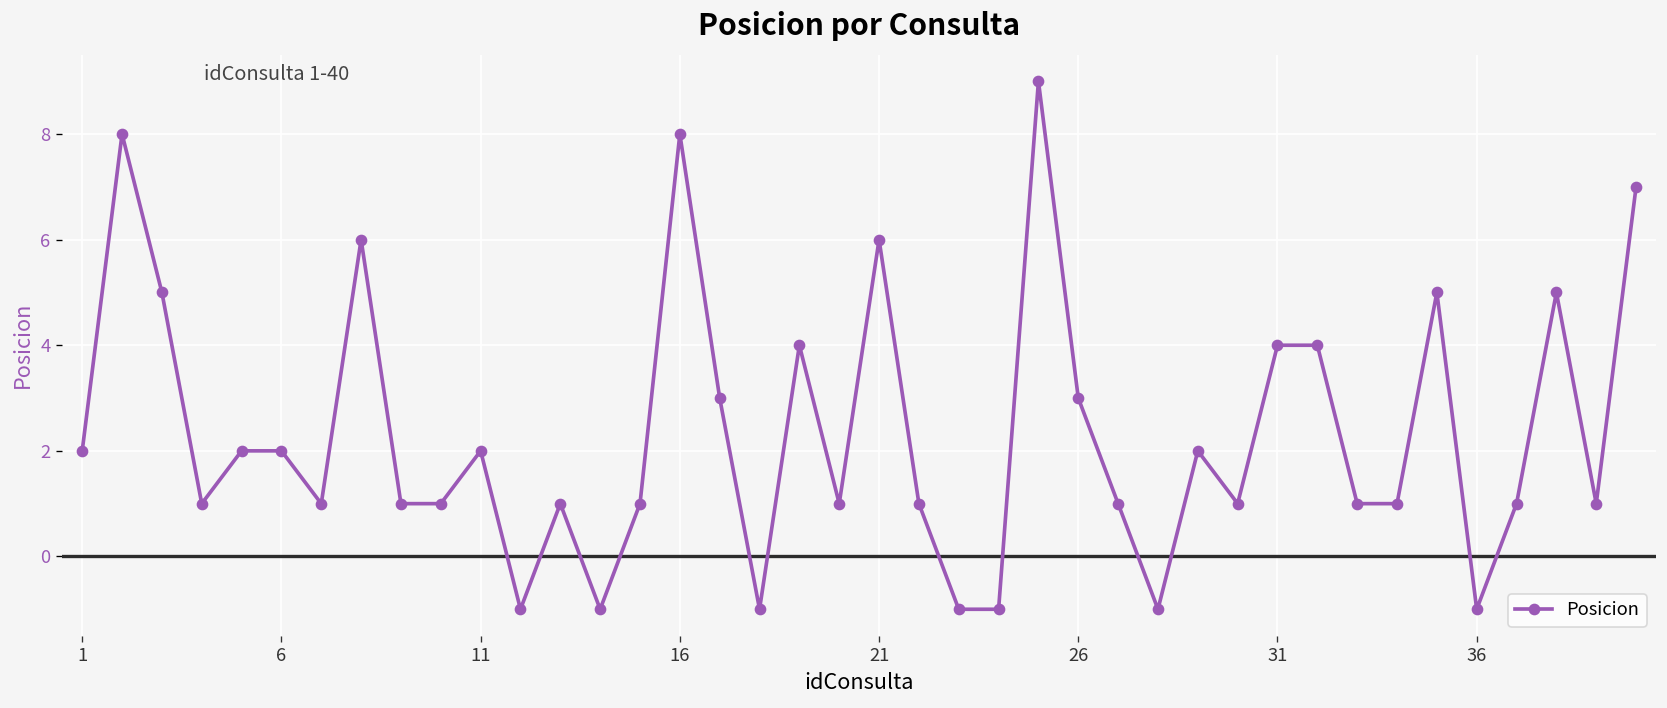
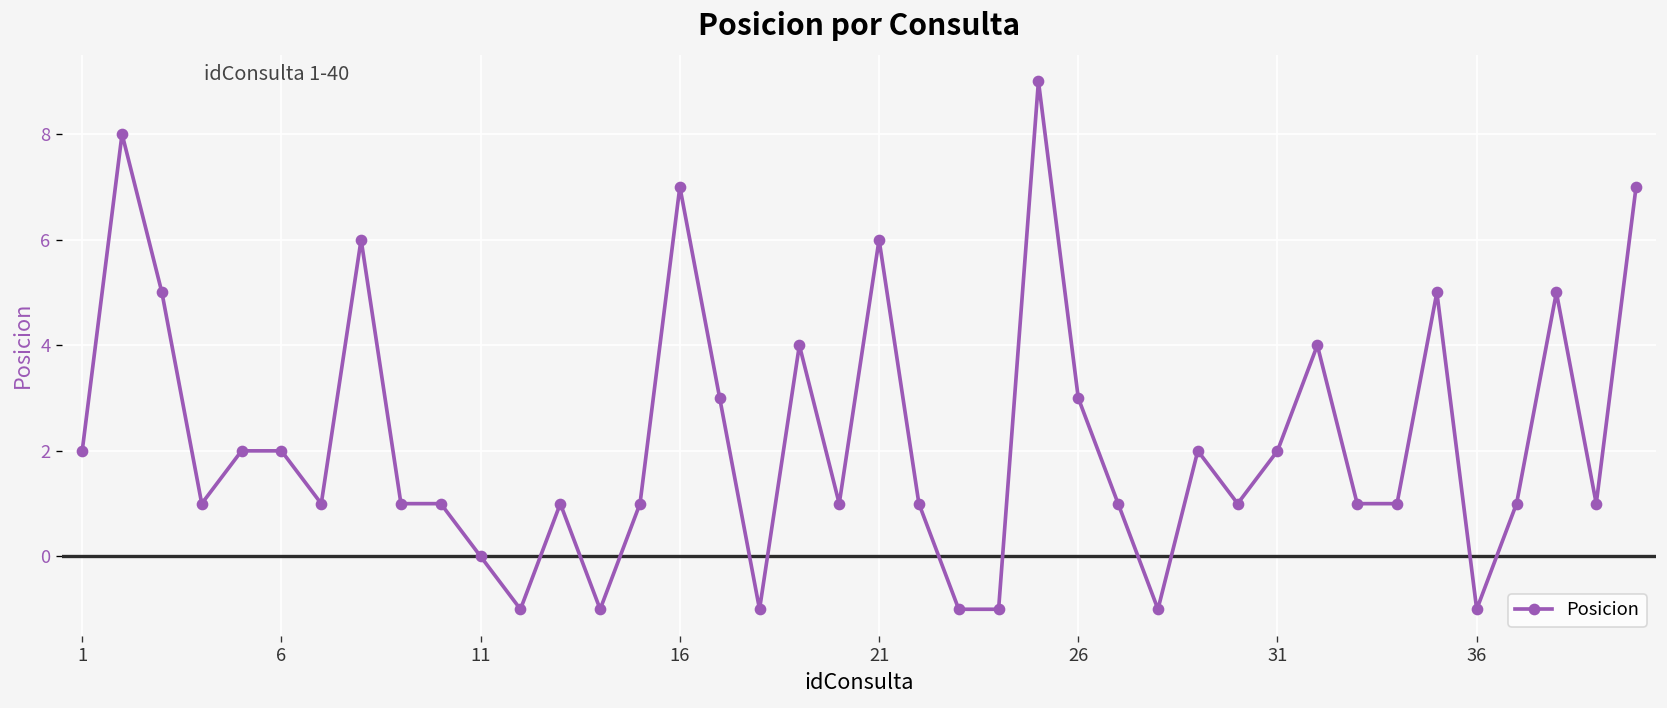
11: 2 -> 0
16: 8 -> 7
31: 4 -> 2
